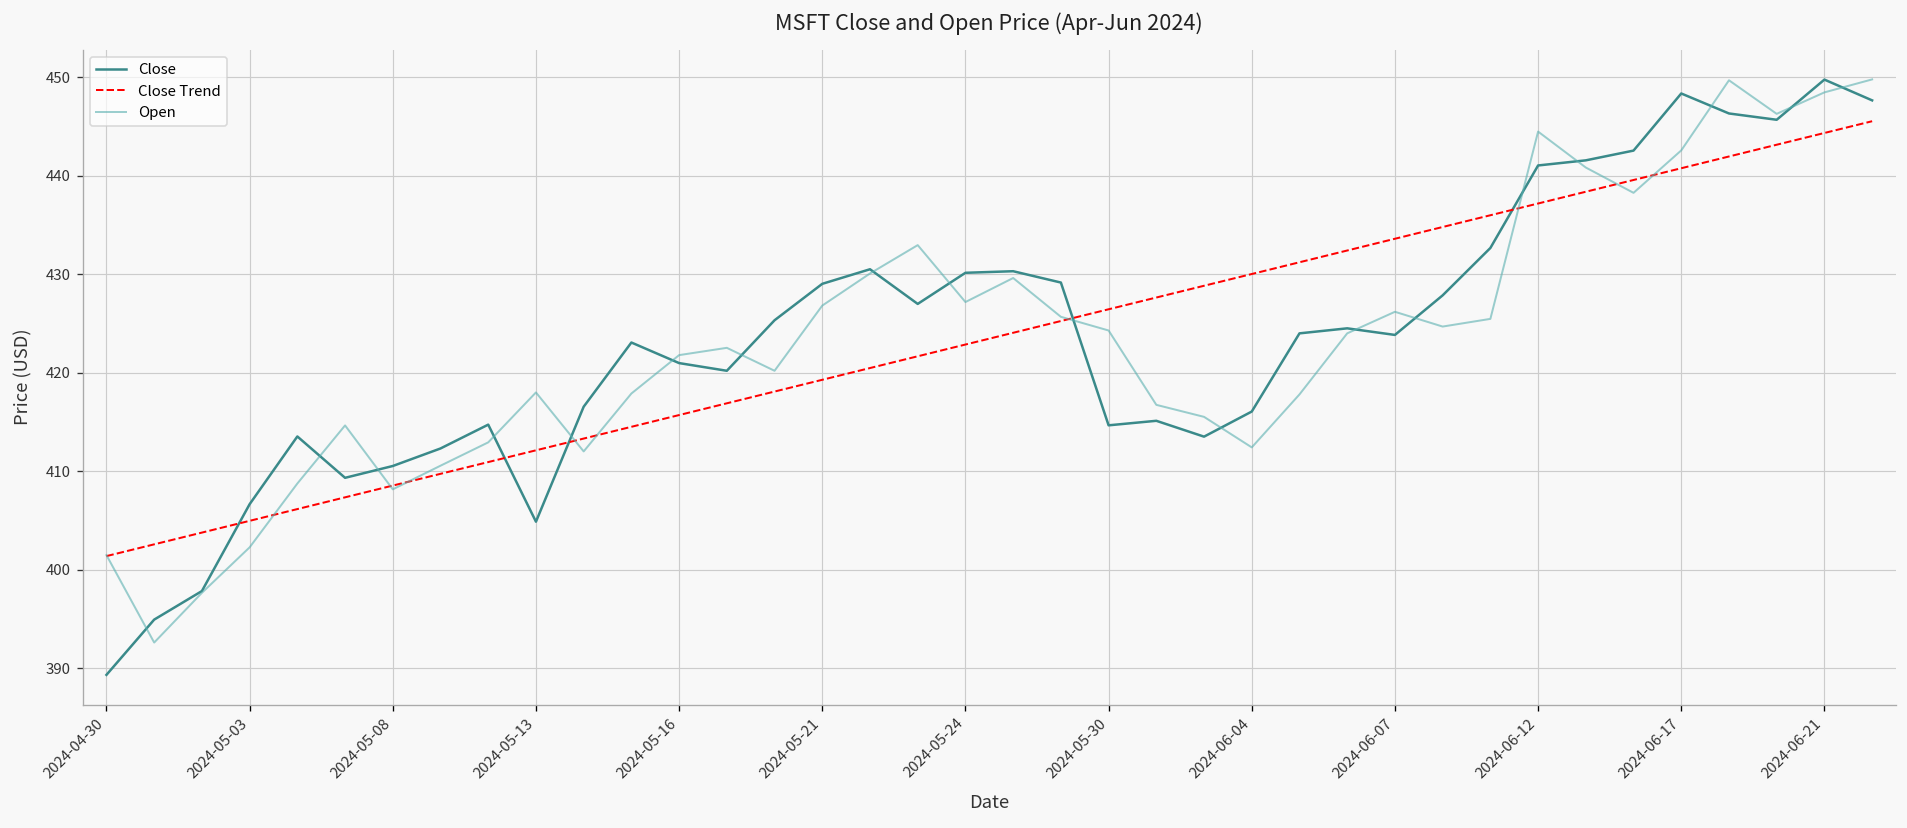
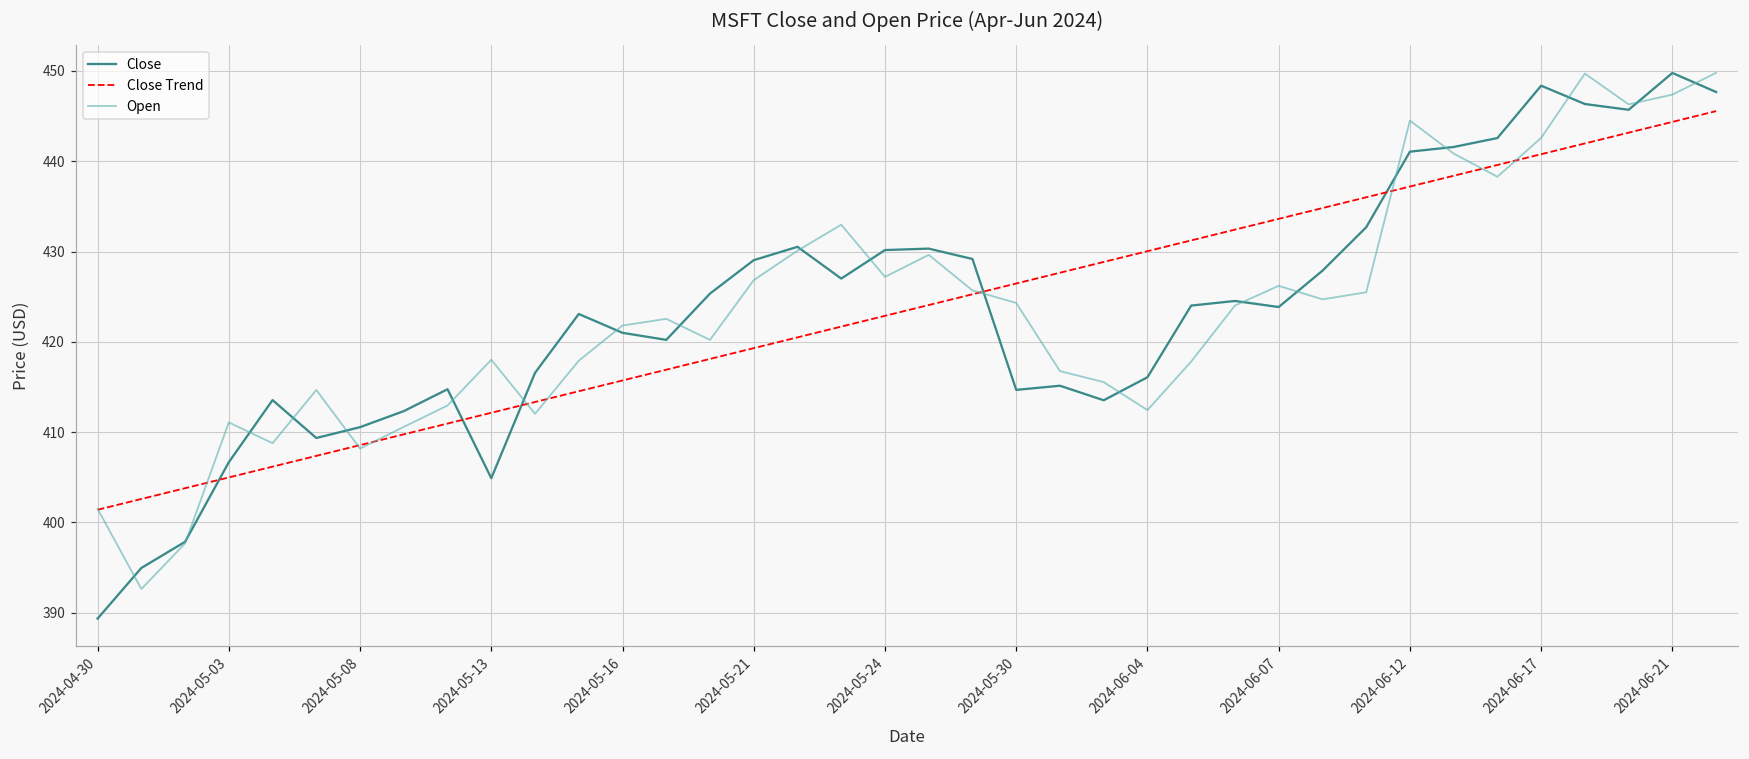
Open, 2024-05-03: 402 -> 411
Open, 2024-06-21: 448 -> 447
